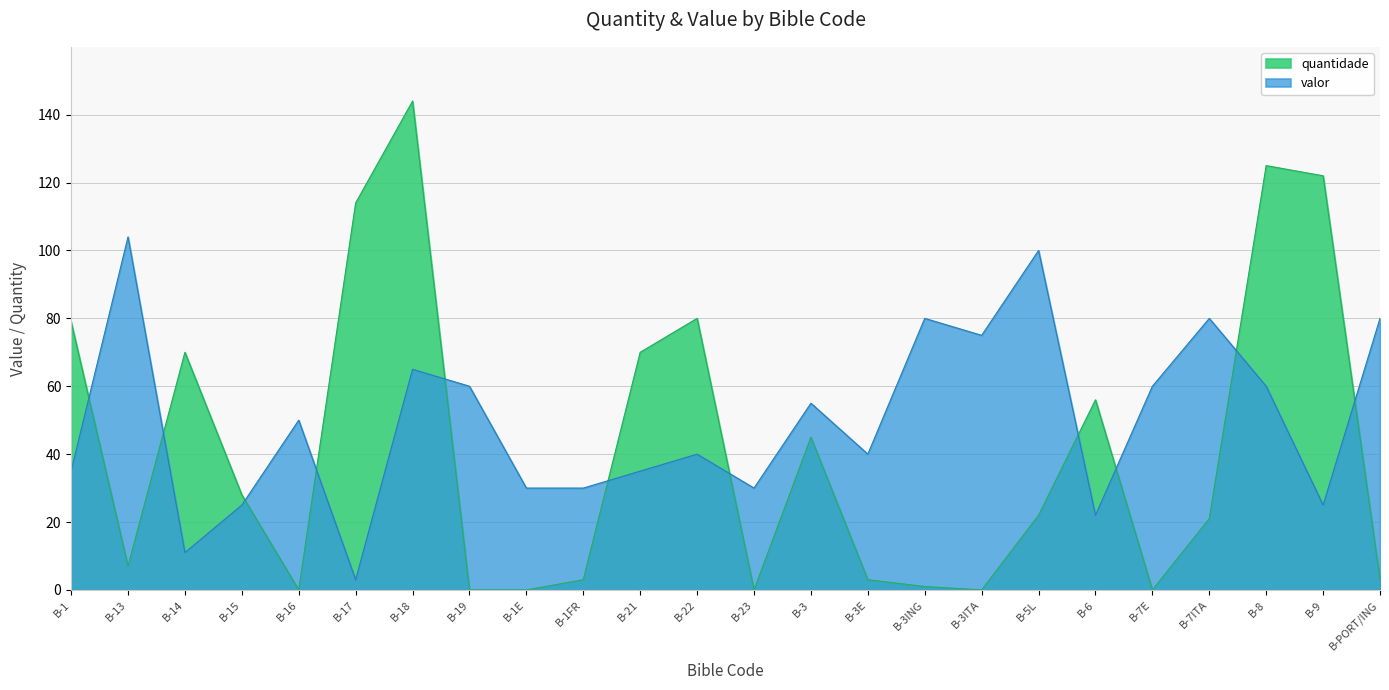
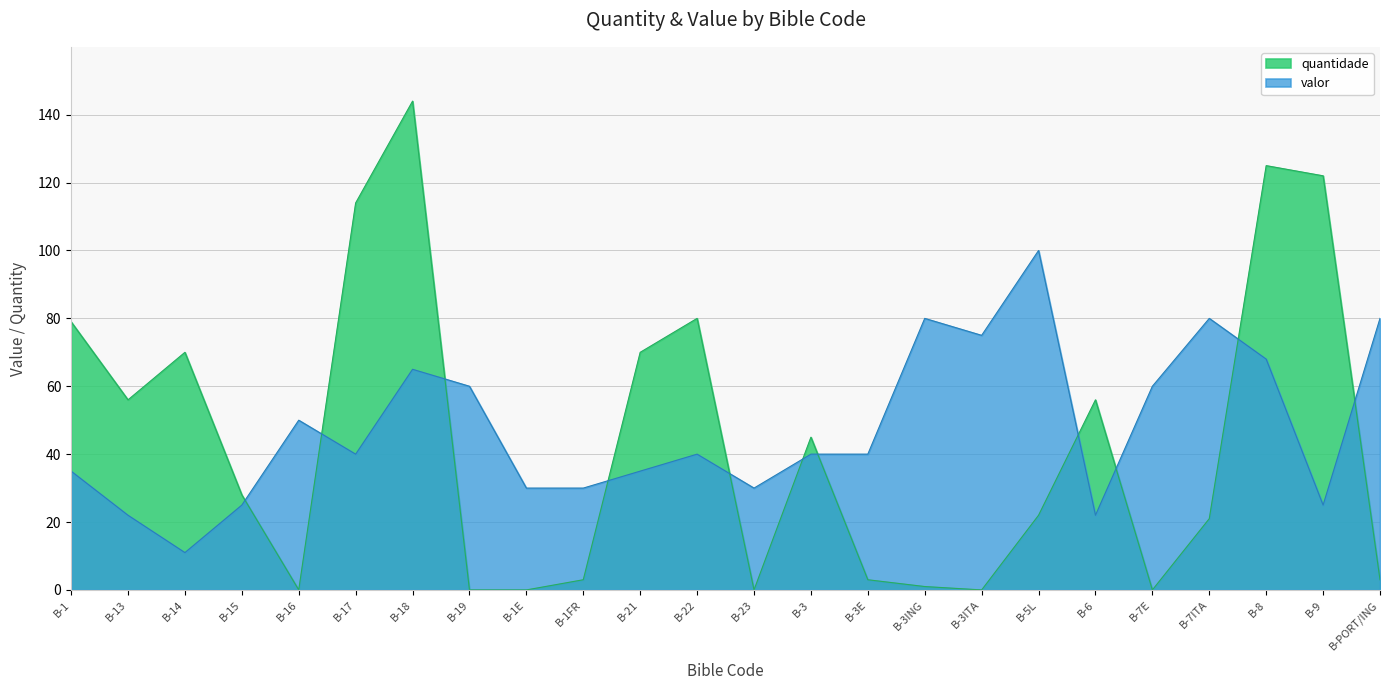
quantidade, B-13: 7 -> 56
valor, B-13: 104 -> 22
valor, B-17: 3 -> 40
valor, B-3: 55 -> 40
valor, B-8: 60 -> 68
